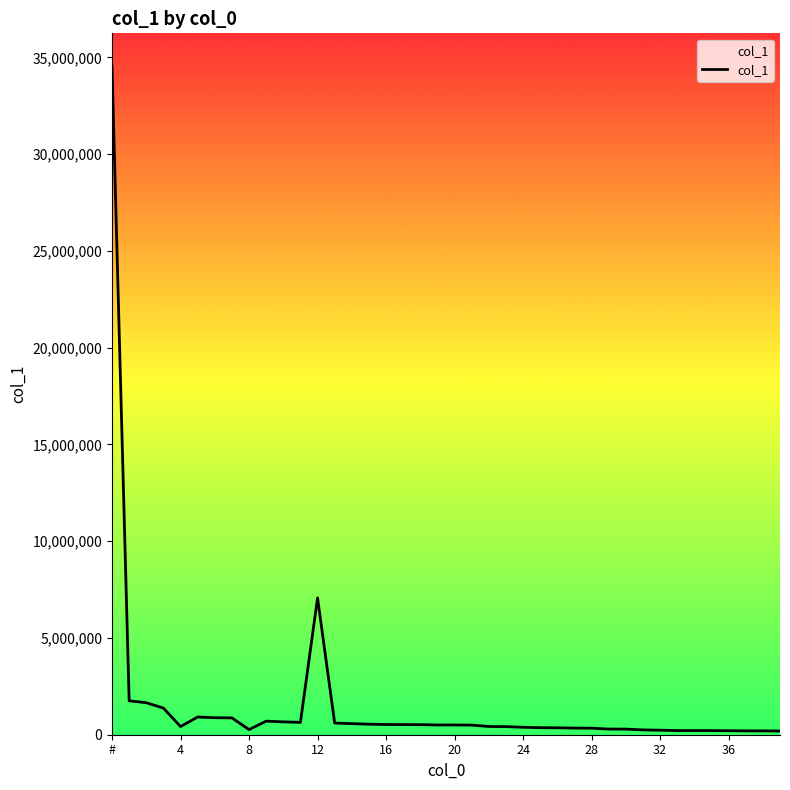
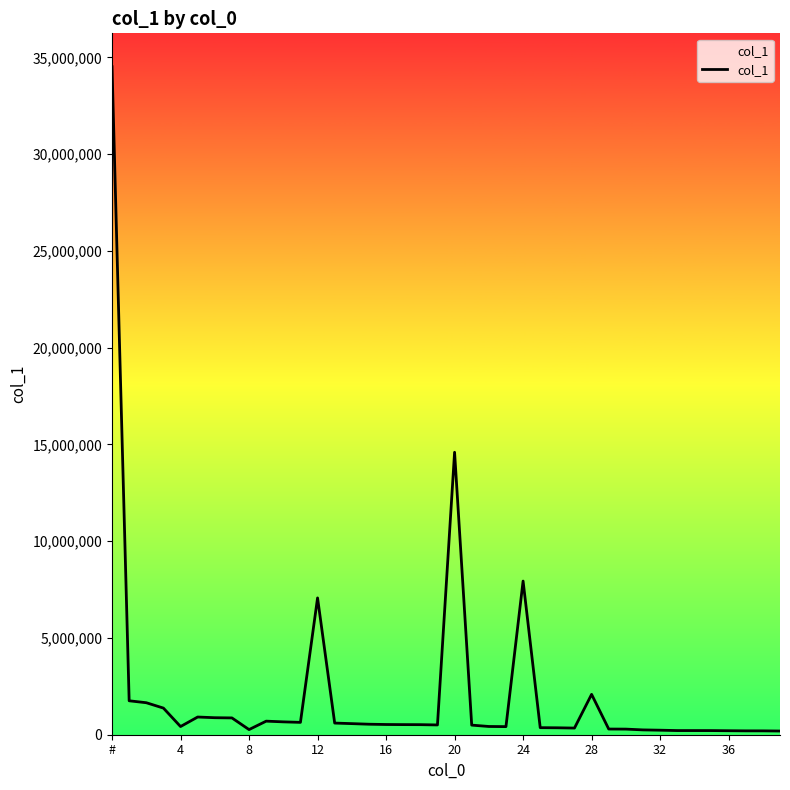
20: 500,000 -> 14,600,000
24: 400,000 -> 7,900,000
28: 300,000 -> 2,100,000
